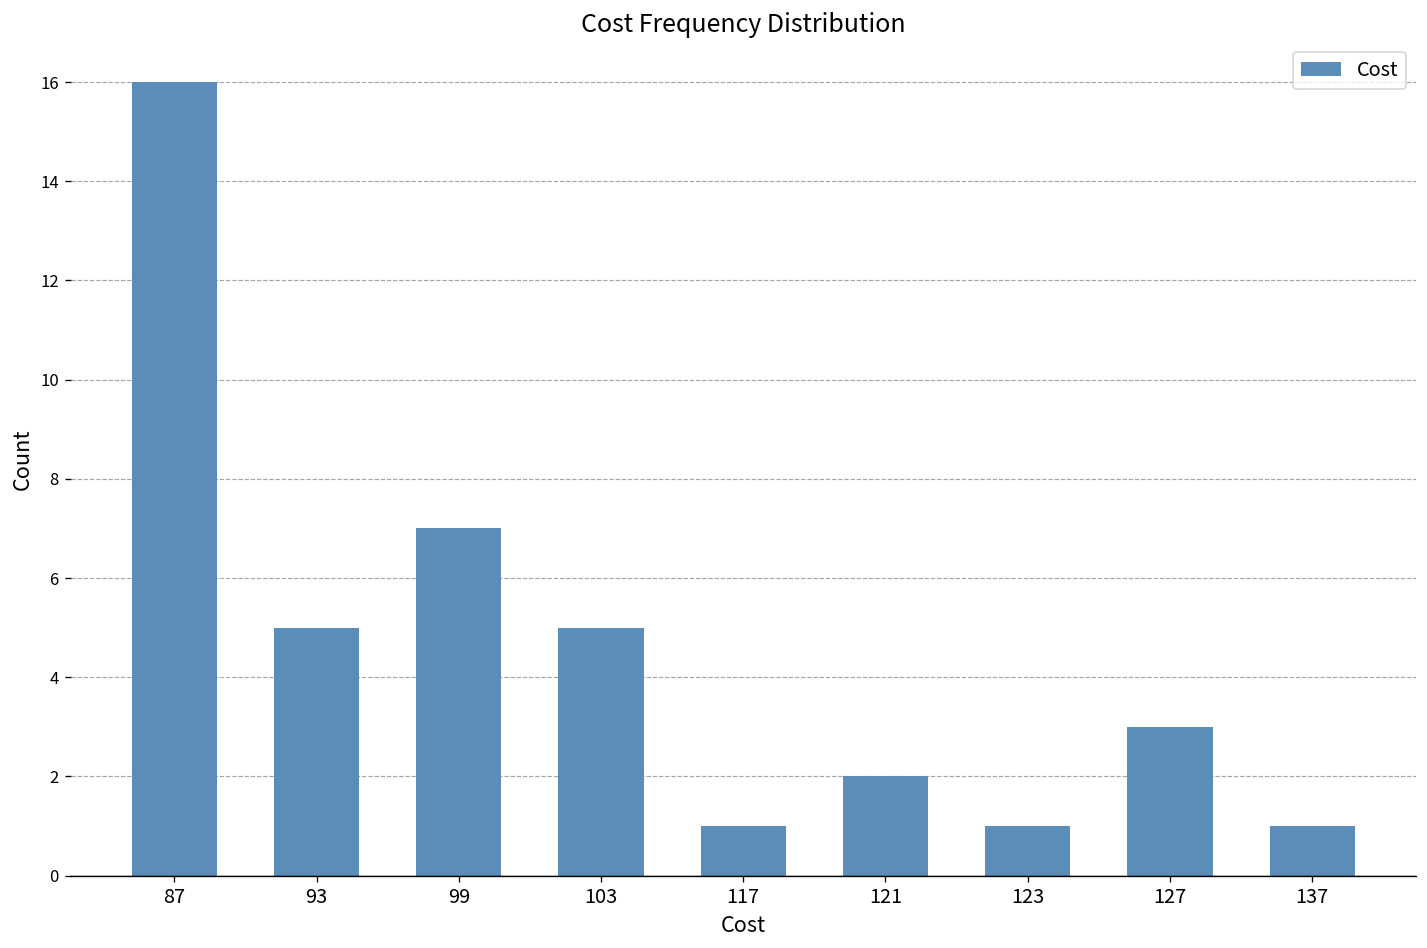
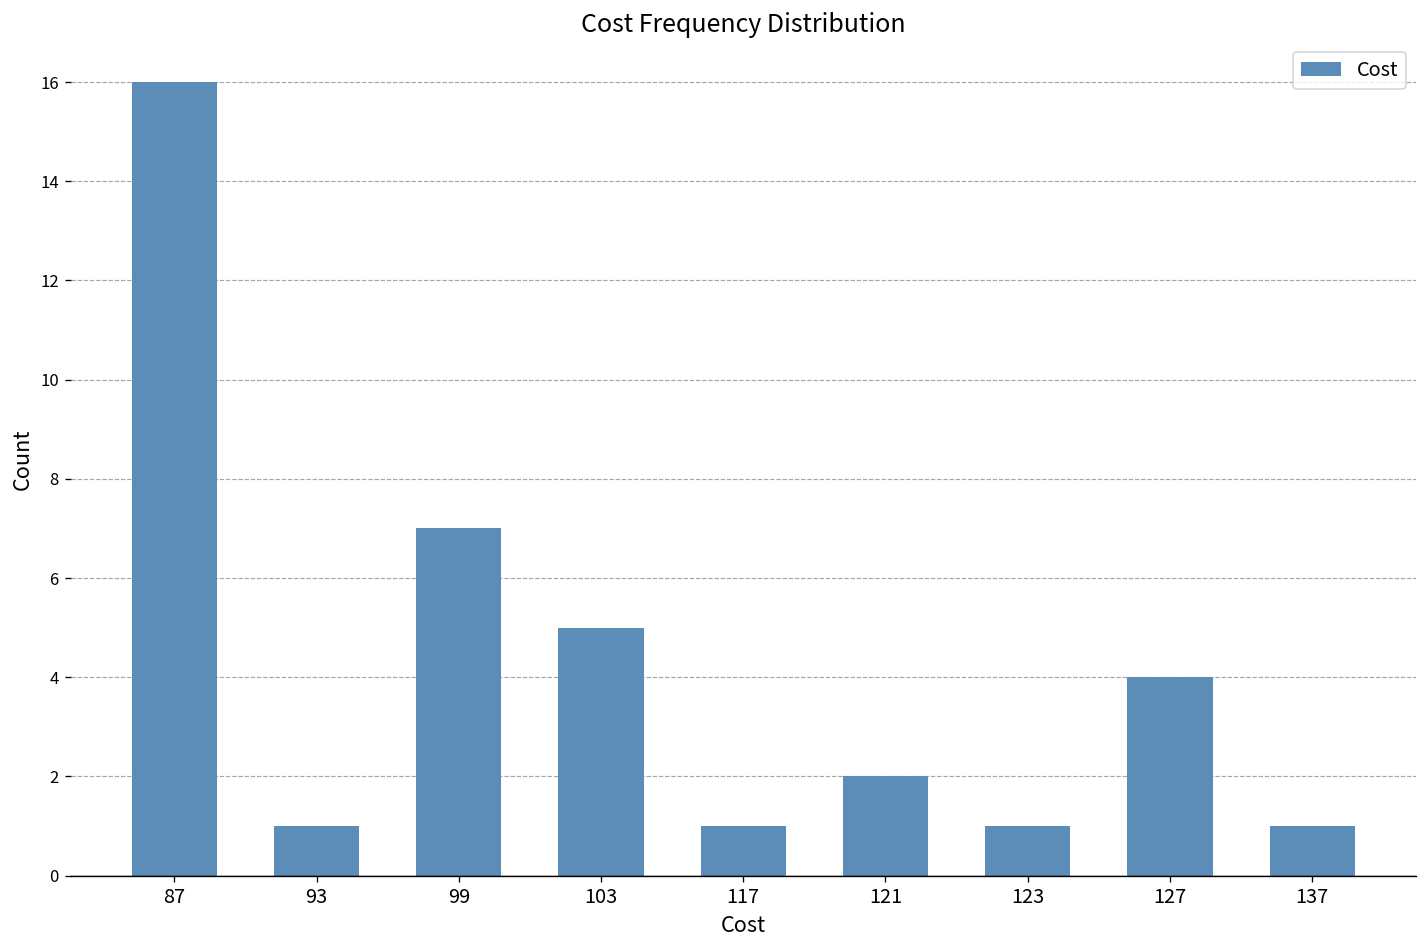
93: 5 -> 1
127: 3 -> 4
